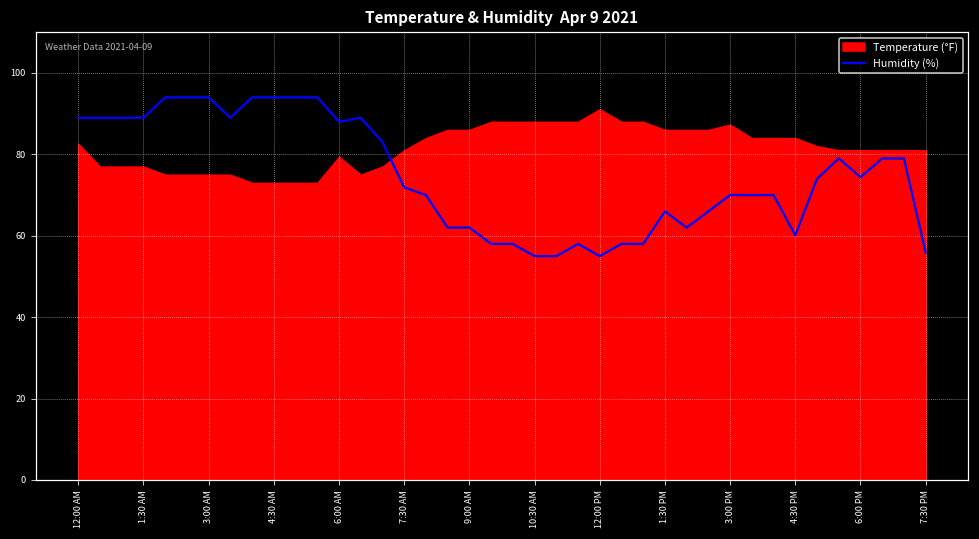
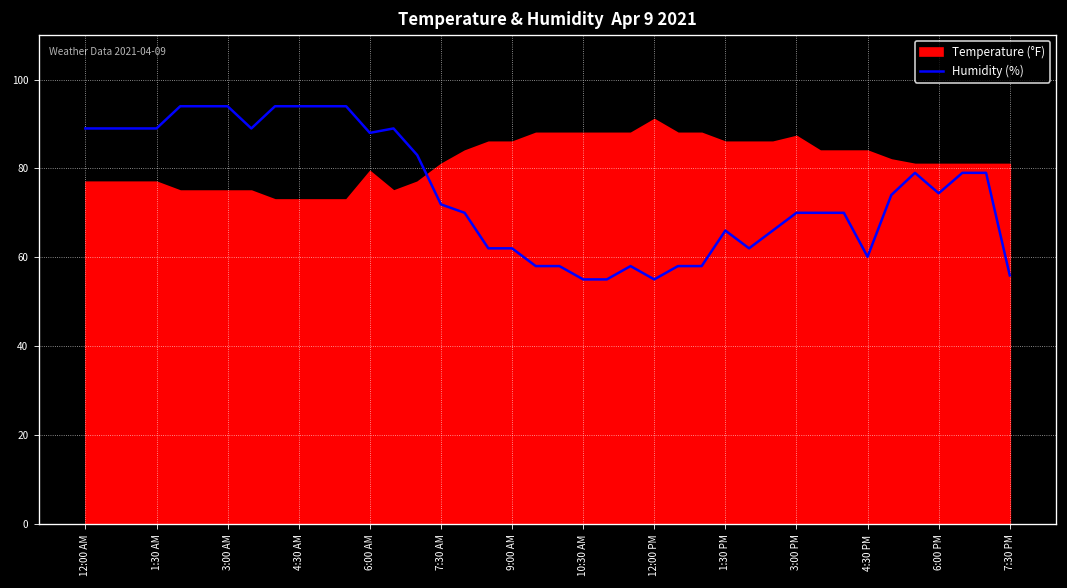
Temperature (°F), 12:00 AM: 83 -> 77
